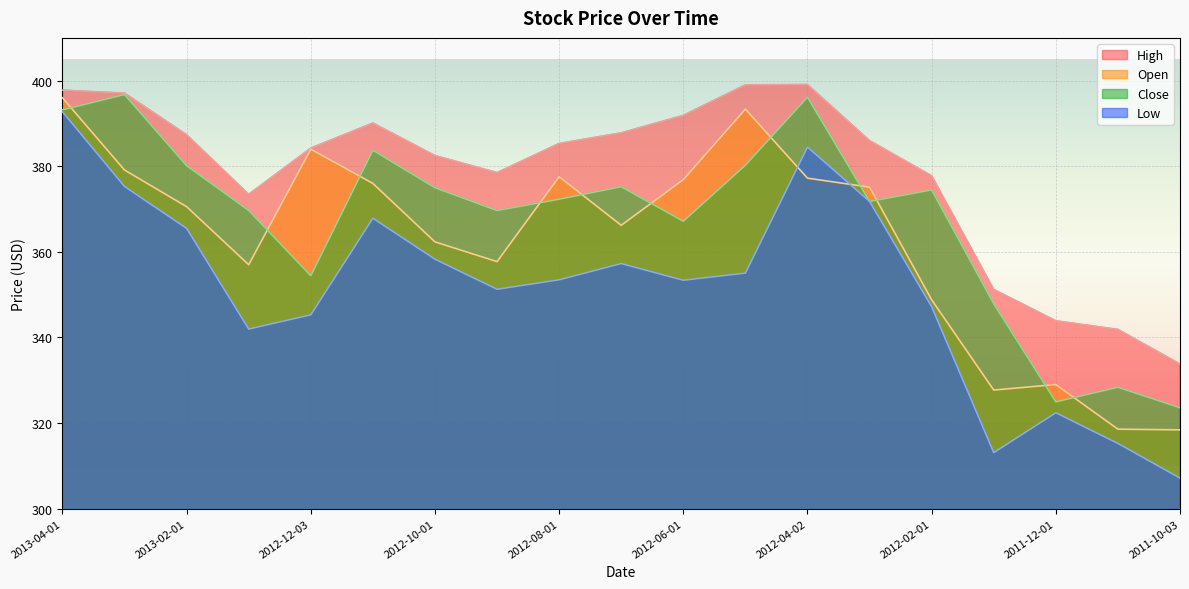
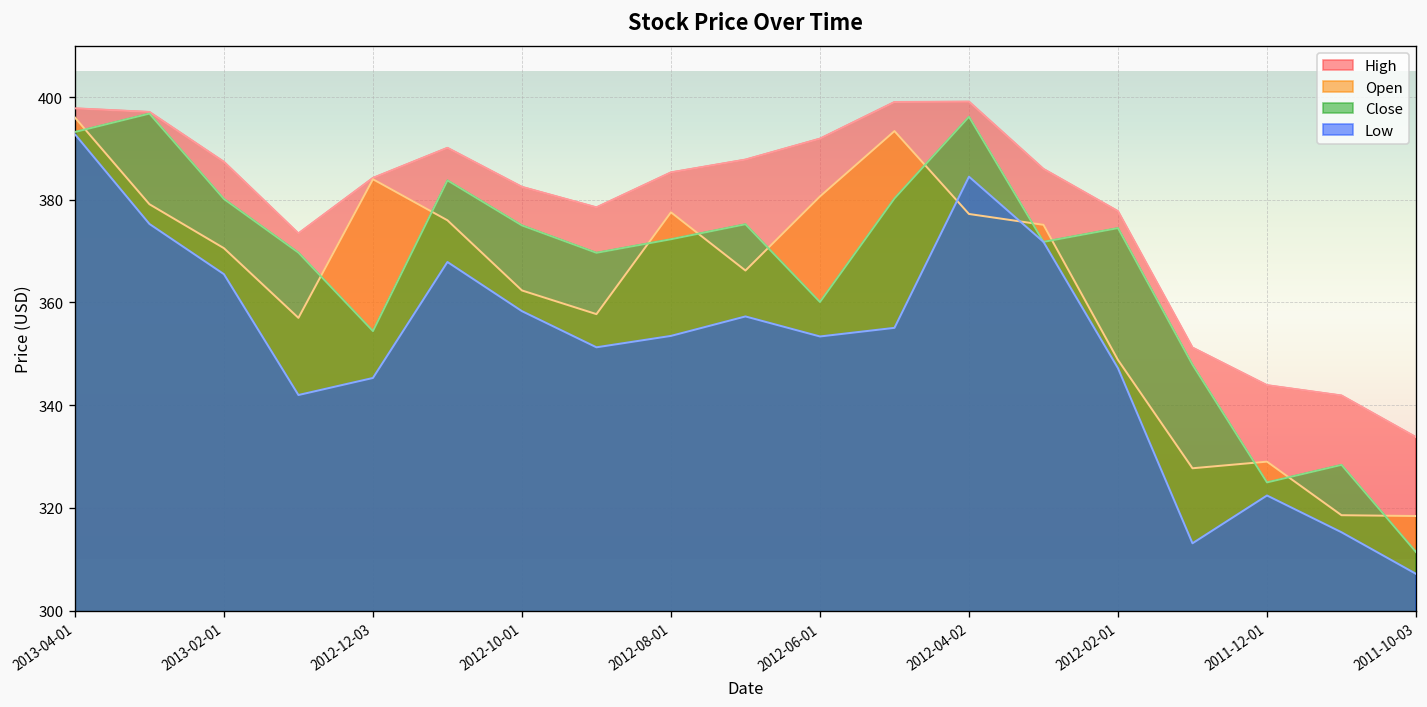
Open, 2012-06-01: 377 -> 381
Close, 2012-06-01: 367 -> 360
Close, 2011-10-03: 324 -> 311
